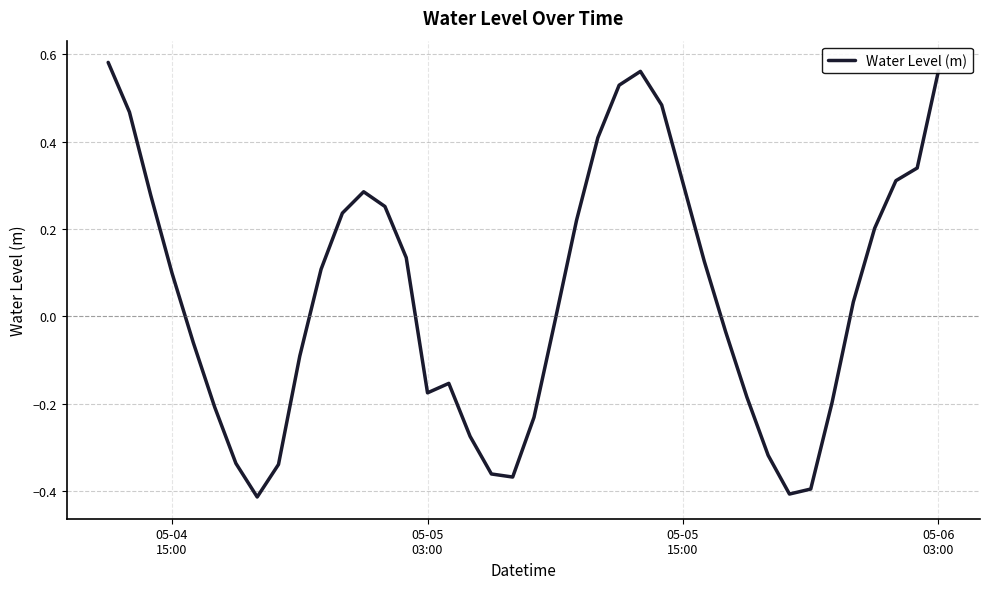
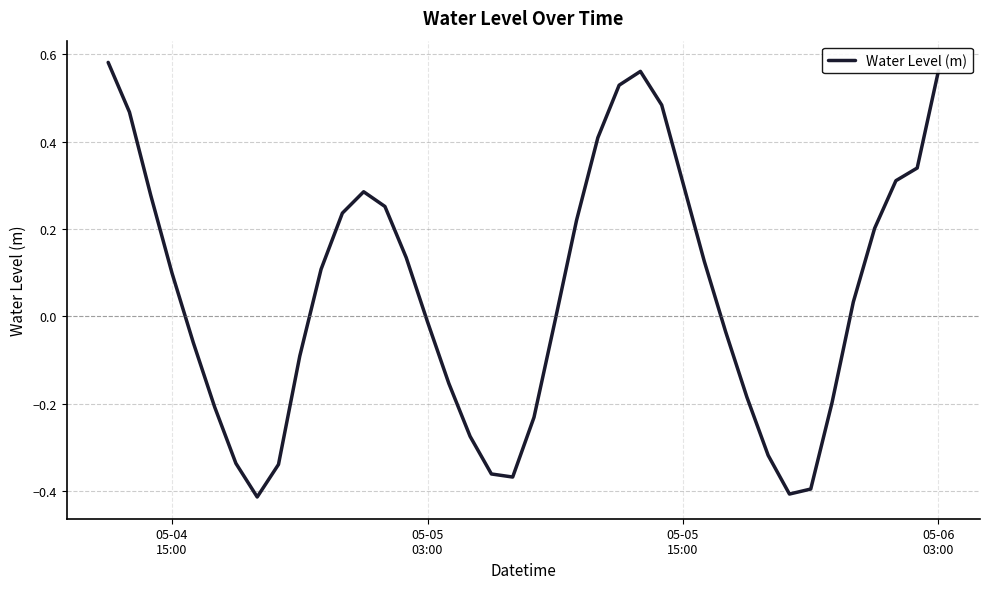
05-05 03:00: -0.17 -> -0.01
